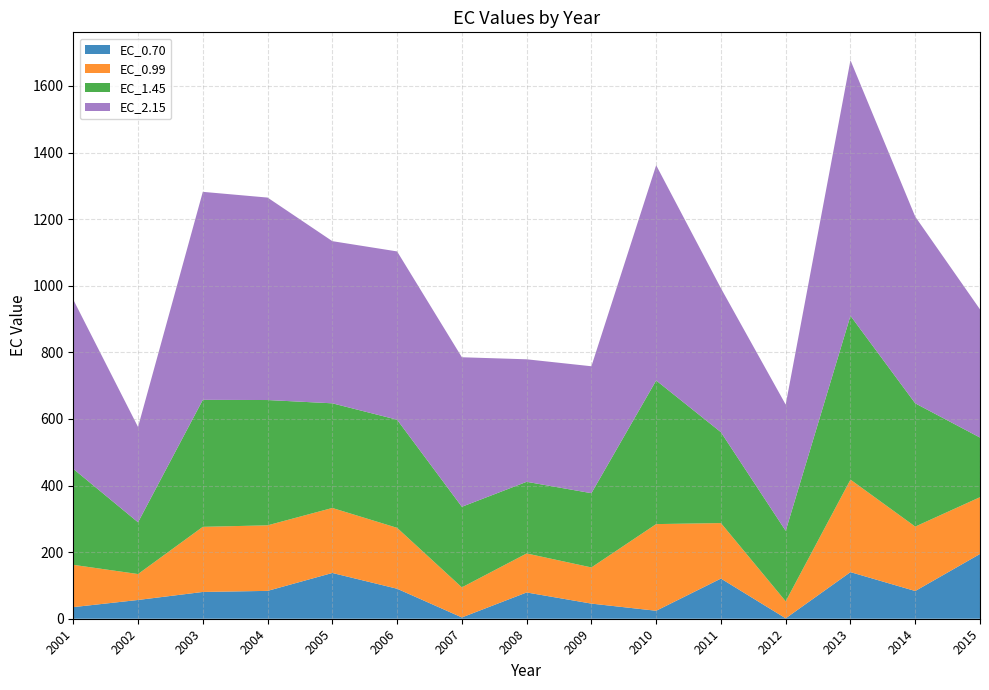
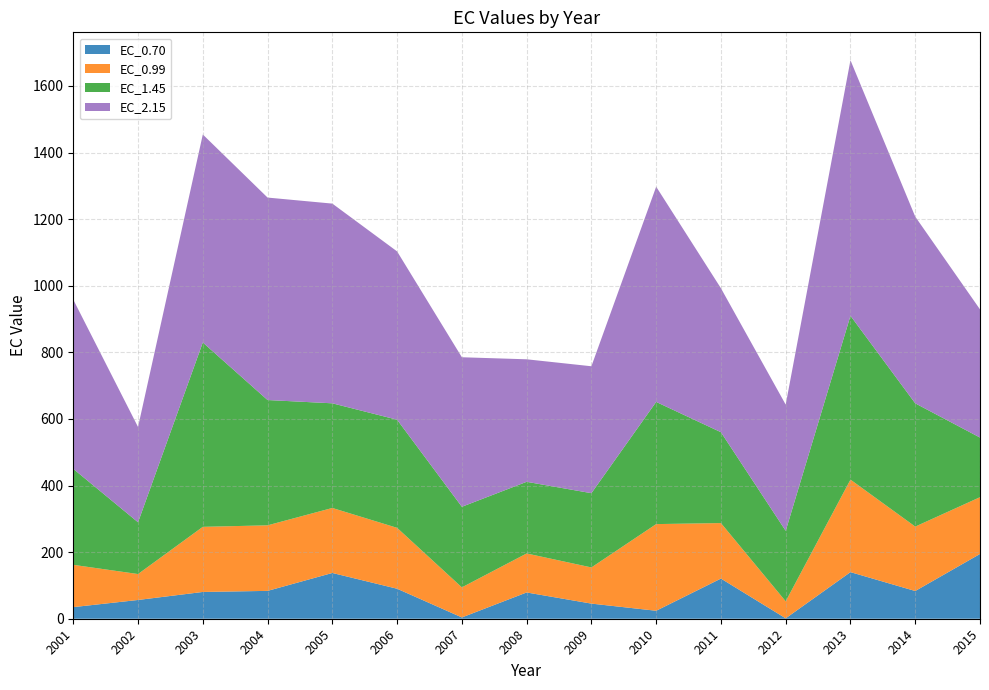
EC_1.45, 2003: 380 -> 550
EC_2.15, 2005: 490 -> 600
EC_1.45, 2010: 430 -> 370
